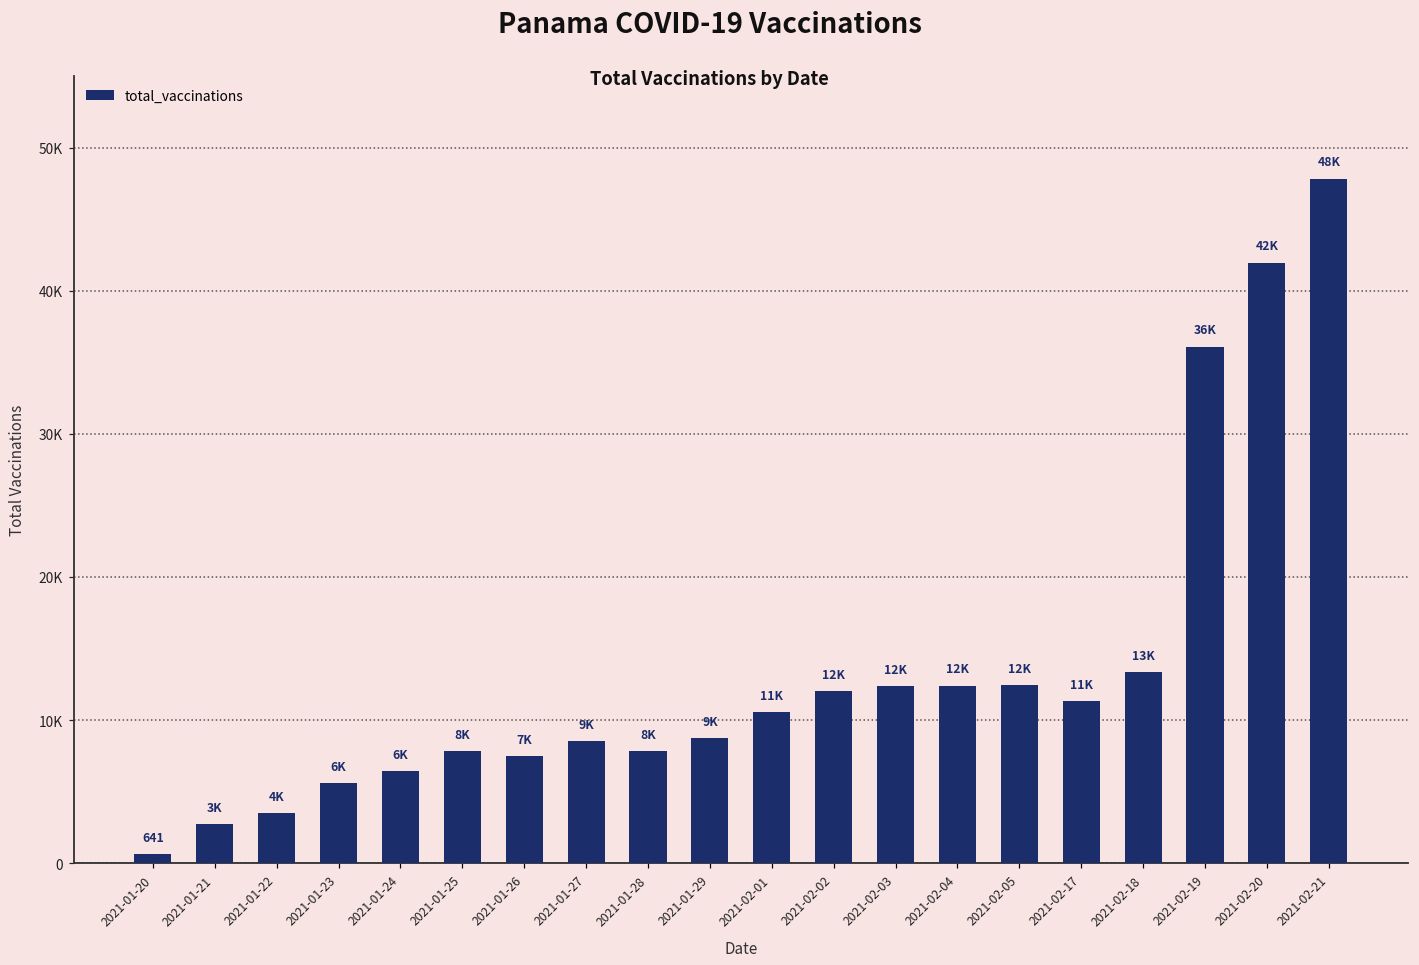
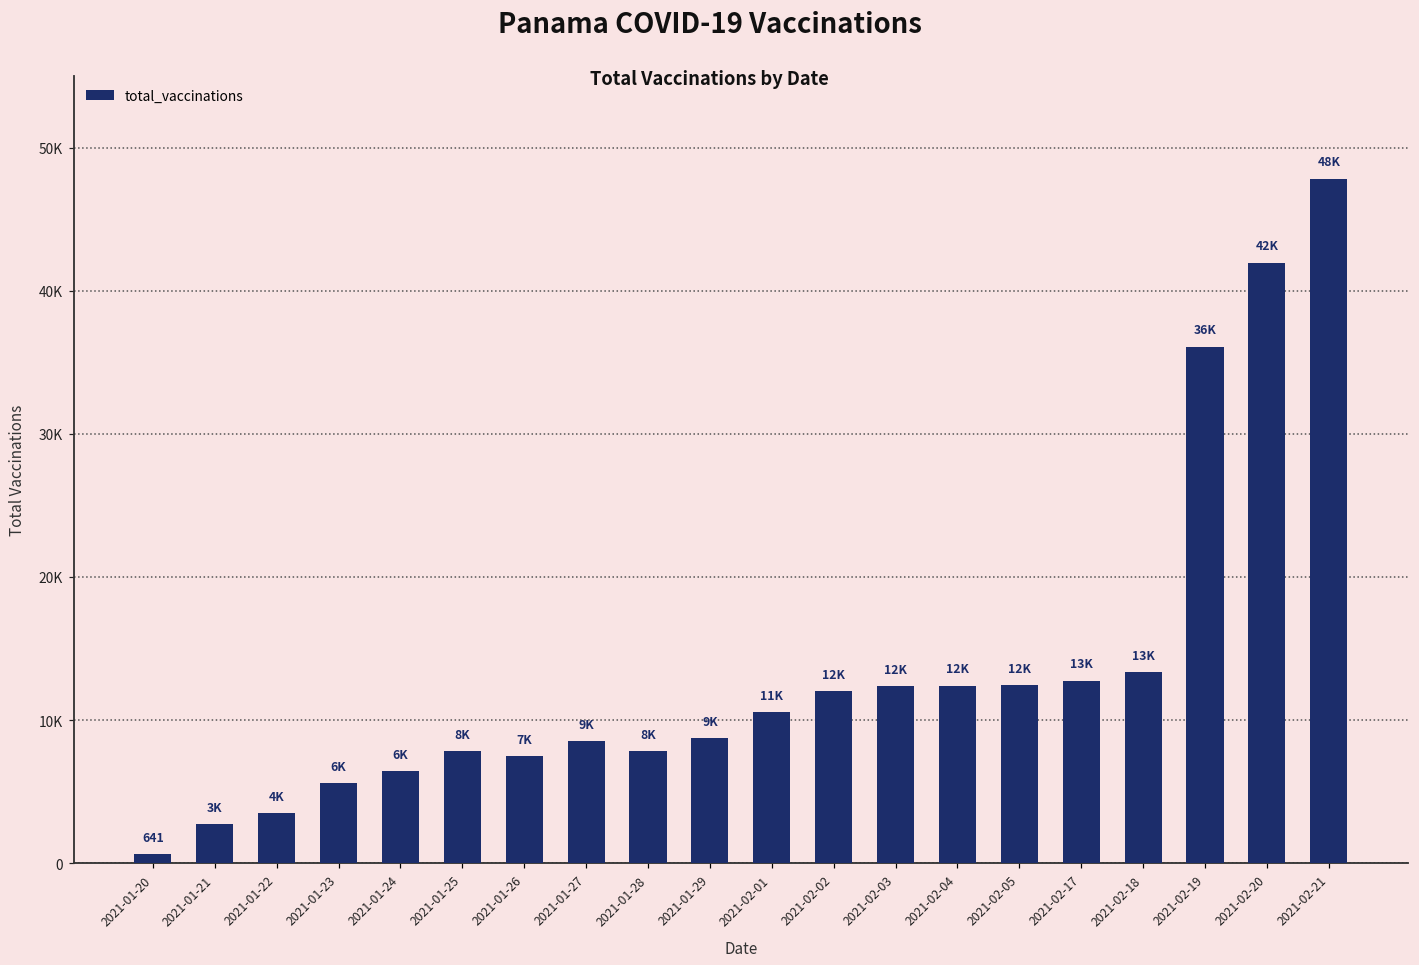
2021-02-17: 11K -> 13K
